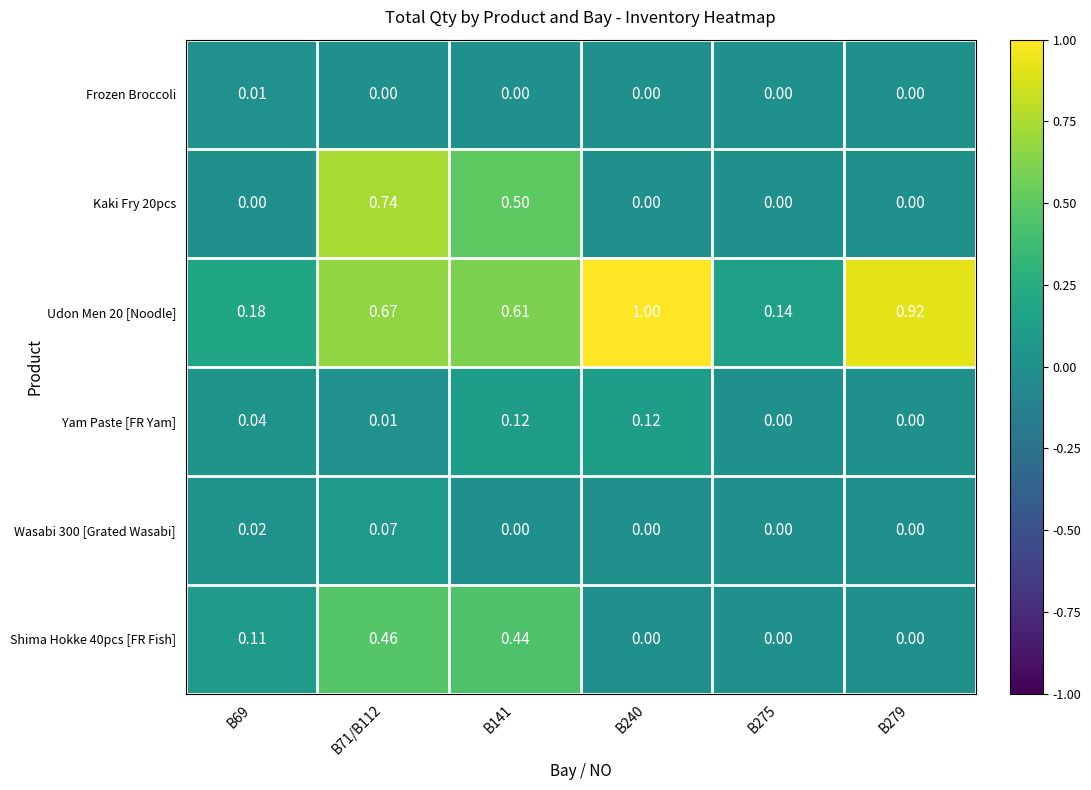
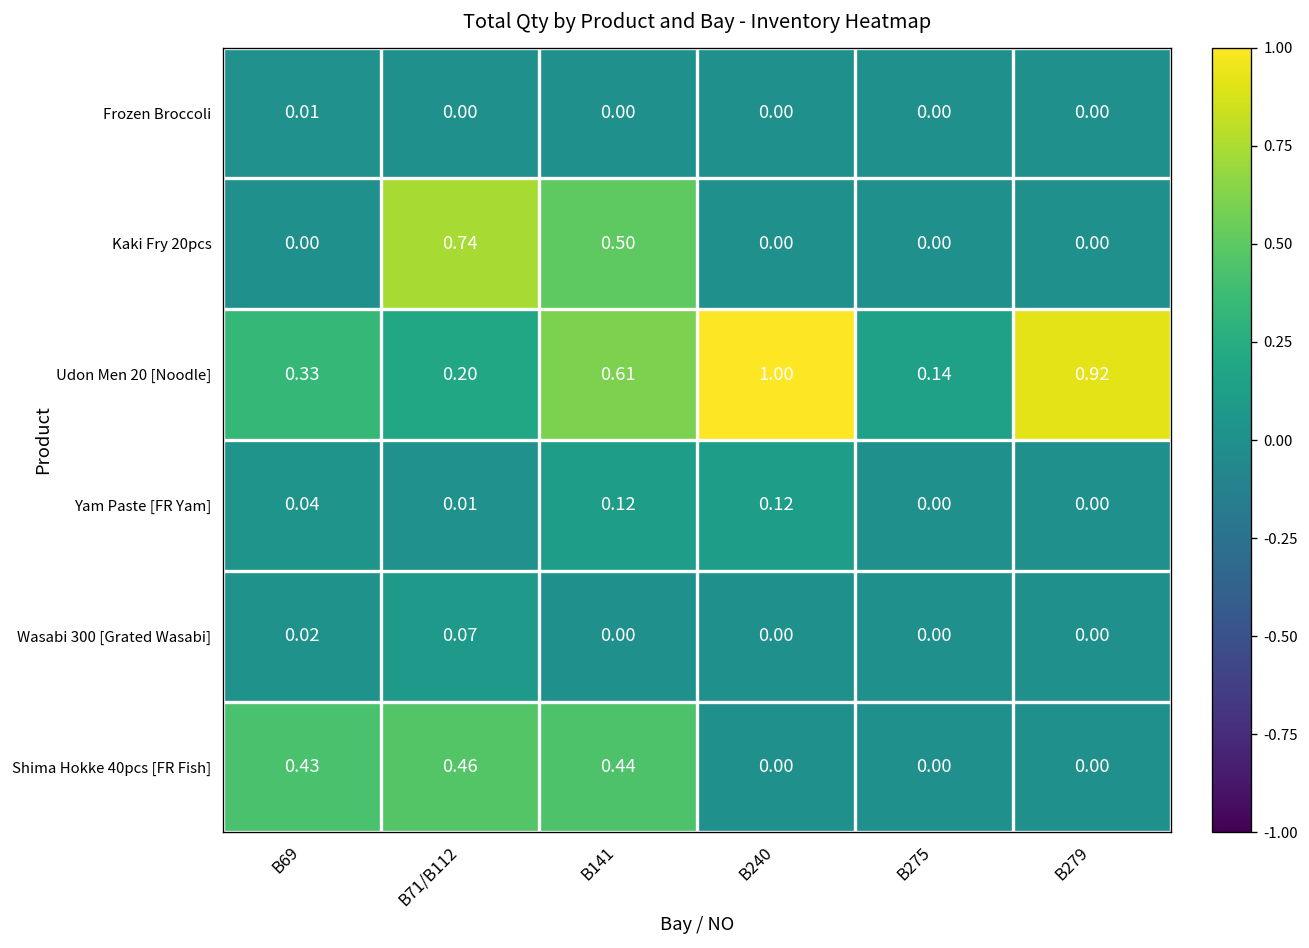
Udon Men 20 [Noodle], B69: 0.18 -> 0.33
Udon Men 20 [Noodle], B71/B112: 0.67 -> 0.20
Shima Hokke 40pcs [FR Fish], B69: 0.11 -> 0.43
